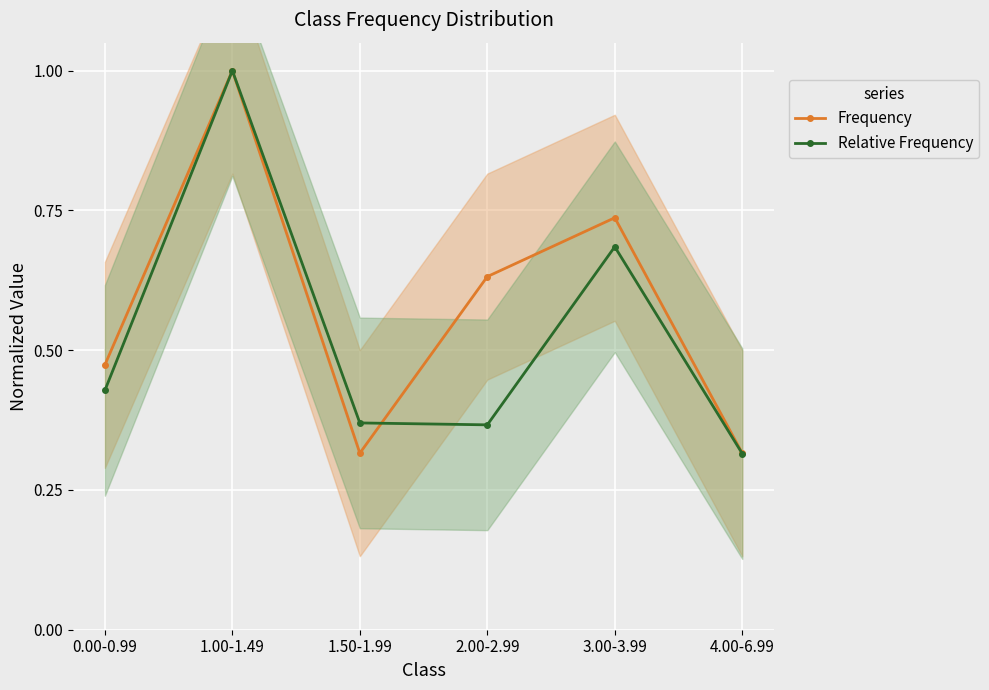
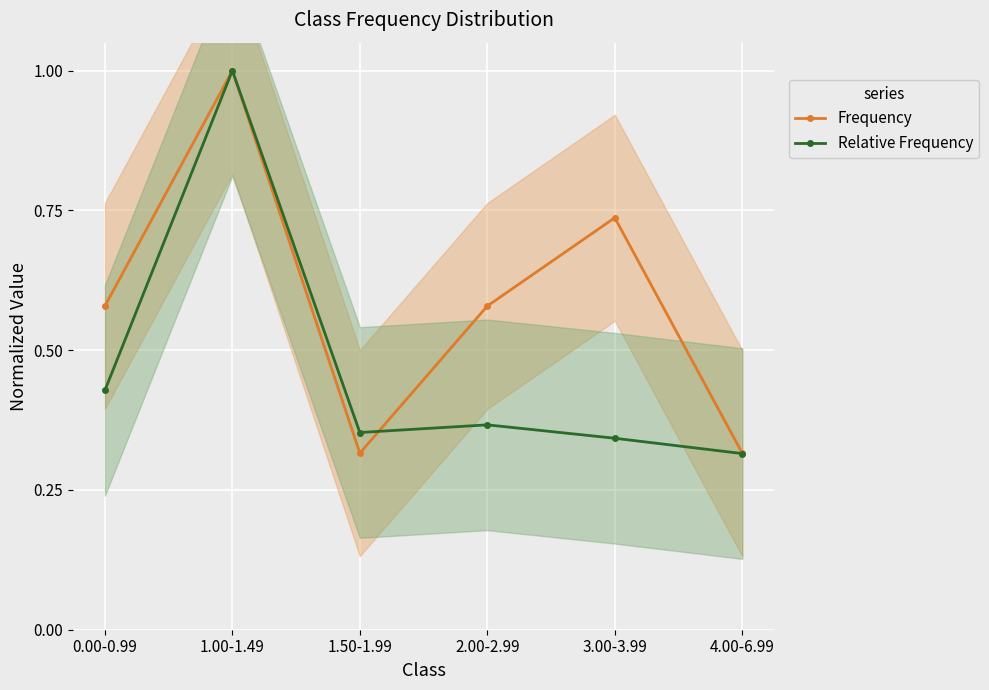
Frequency, 0.00-0.99: 0.47 -> 0.58
Relative Frequency, 1.50-1.99: 0.37 -> 0.35
Frequency, 2.00-2.99: 0.63 -> 0.58
Relative Frequency, 3.00-3.99: 0.68 -> 0.34
